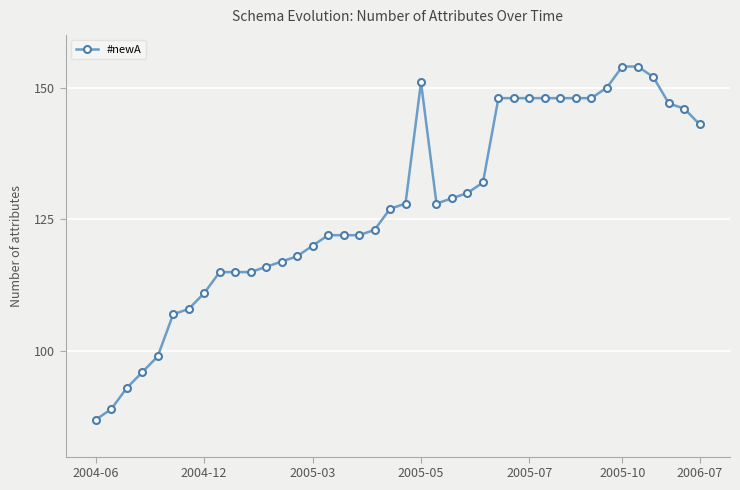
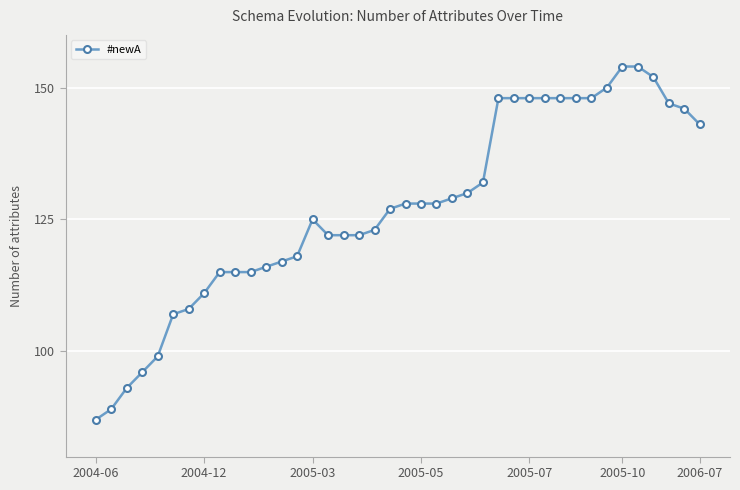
2005-03: 120 -> 125
2005-05: 151 -> 128
